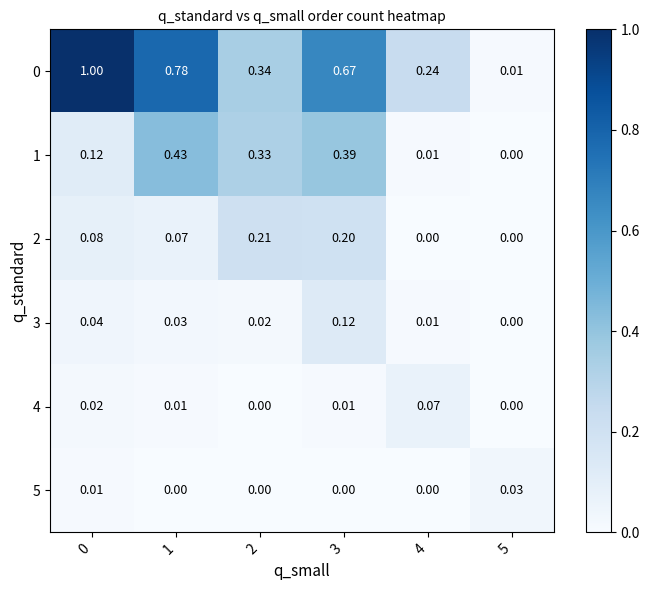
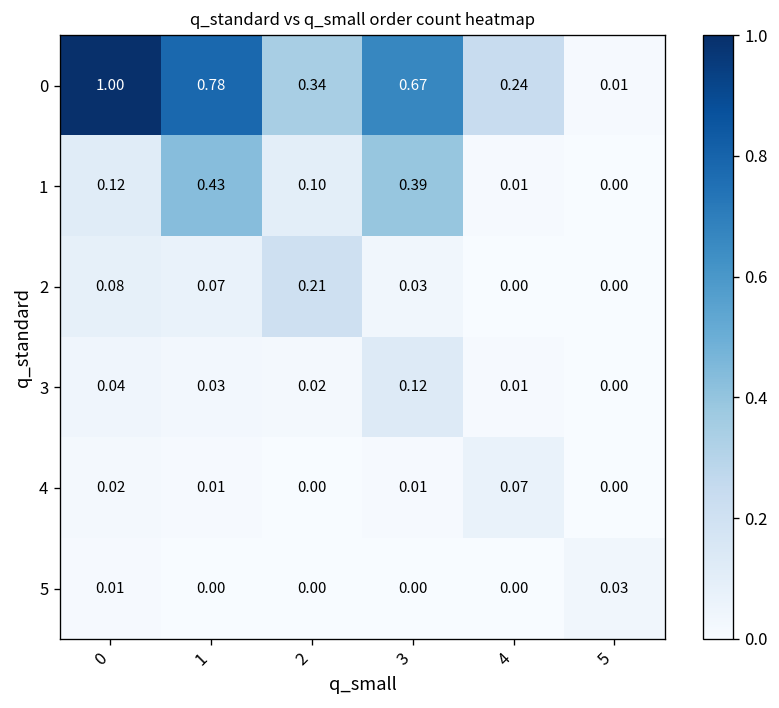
1, 2: 0.33 -> 0.10
2, 3: 0.20 -> 0.03
